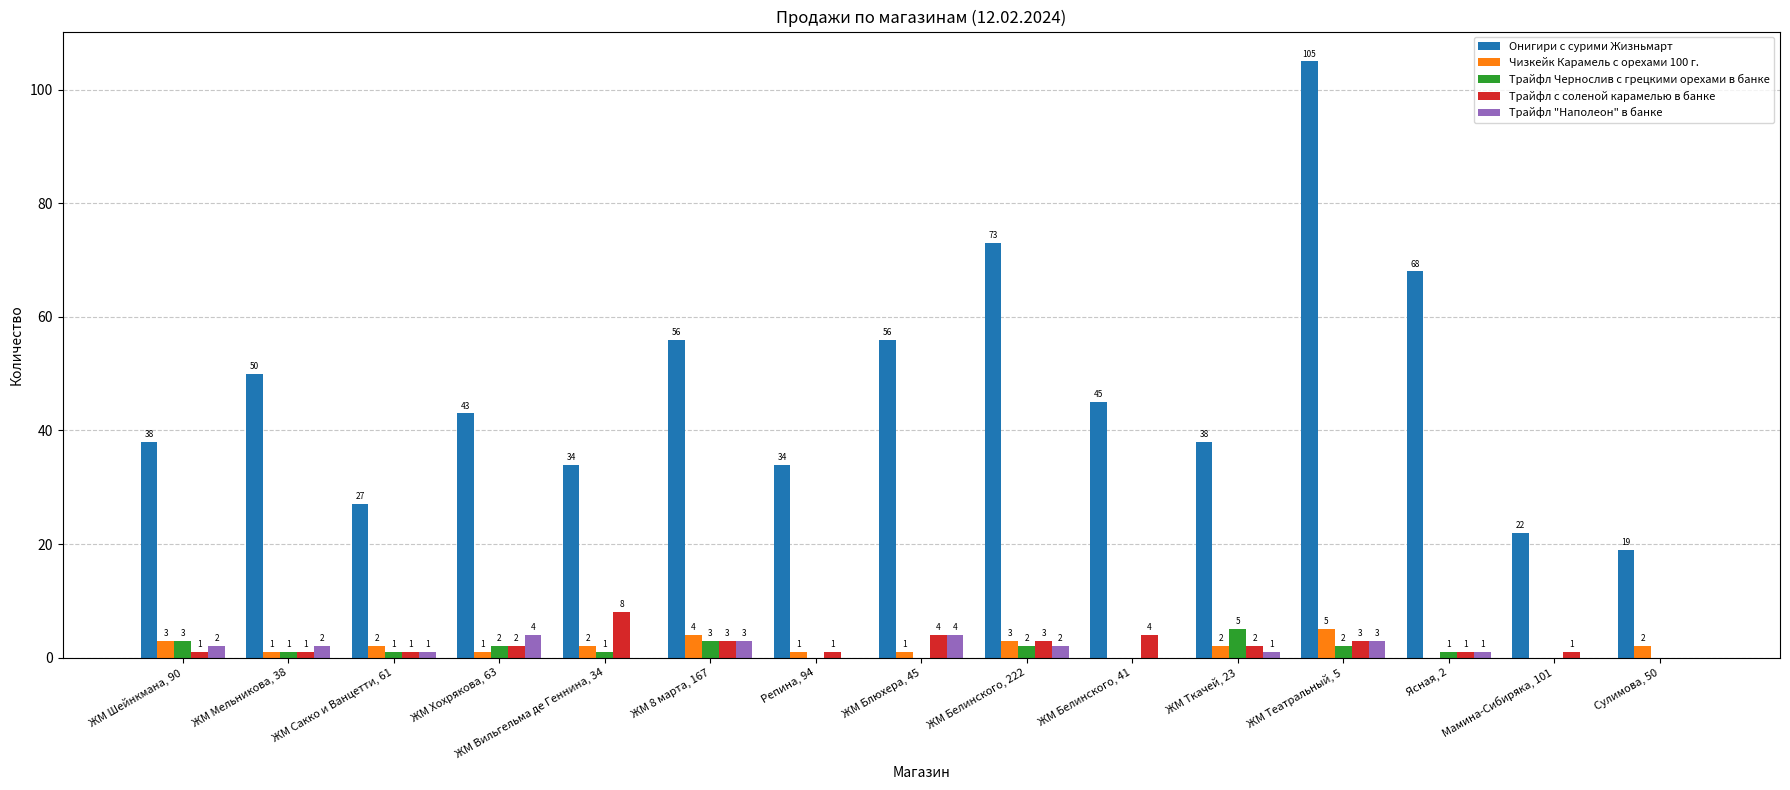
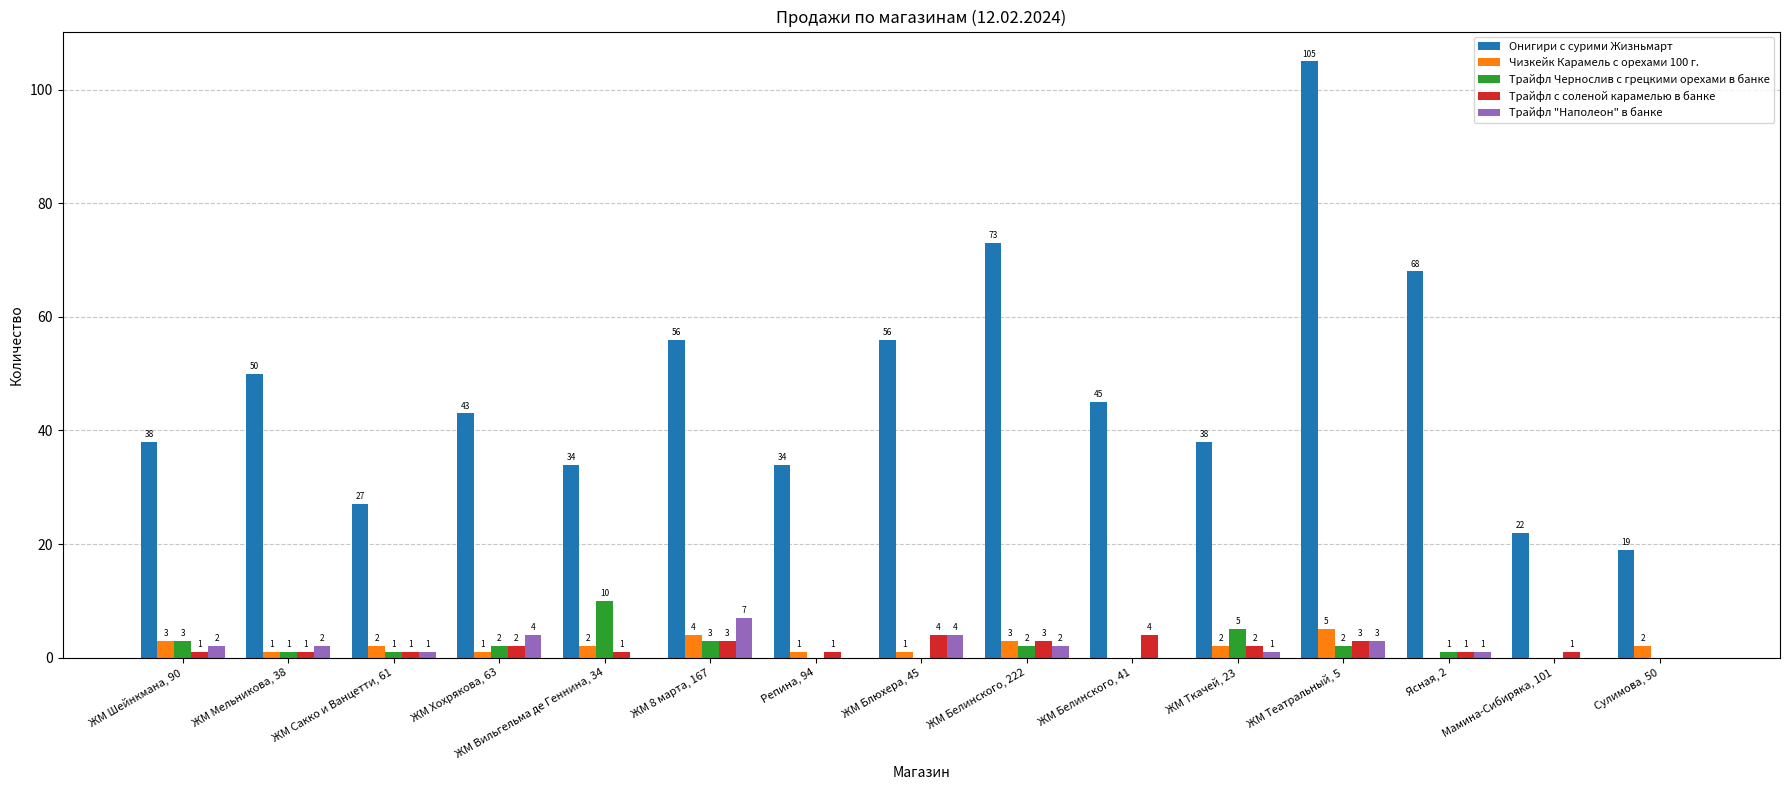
Трайфл Чернослив с грецкими орехами в банке, ЖМ Вильгельма де Геннина, 34: 1 -> 10
Трайфл с соленой карамелью в банке, ЖМ Вильгельма де Геннина, 34: 8 -> 1
Трайфл "Наполеон" в банке, ЖМ 8 марта, 167: 3 -> 7
